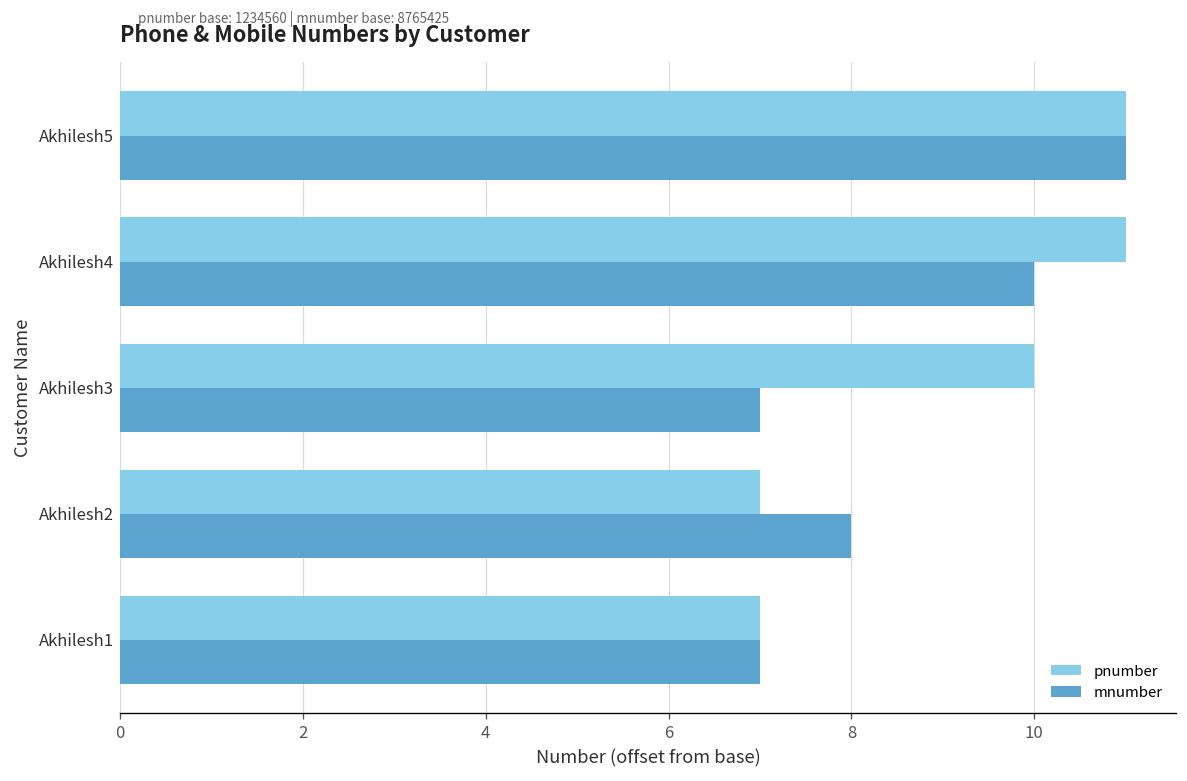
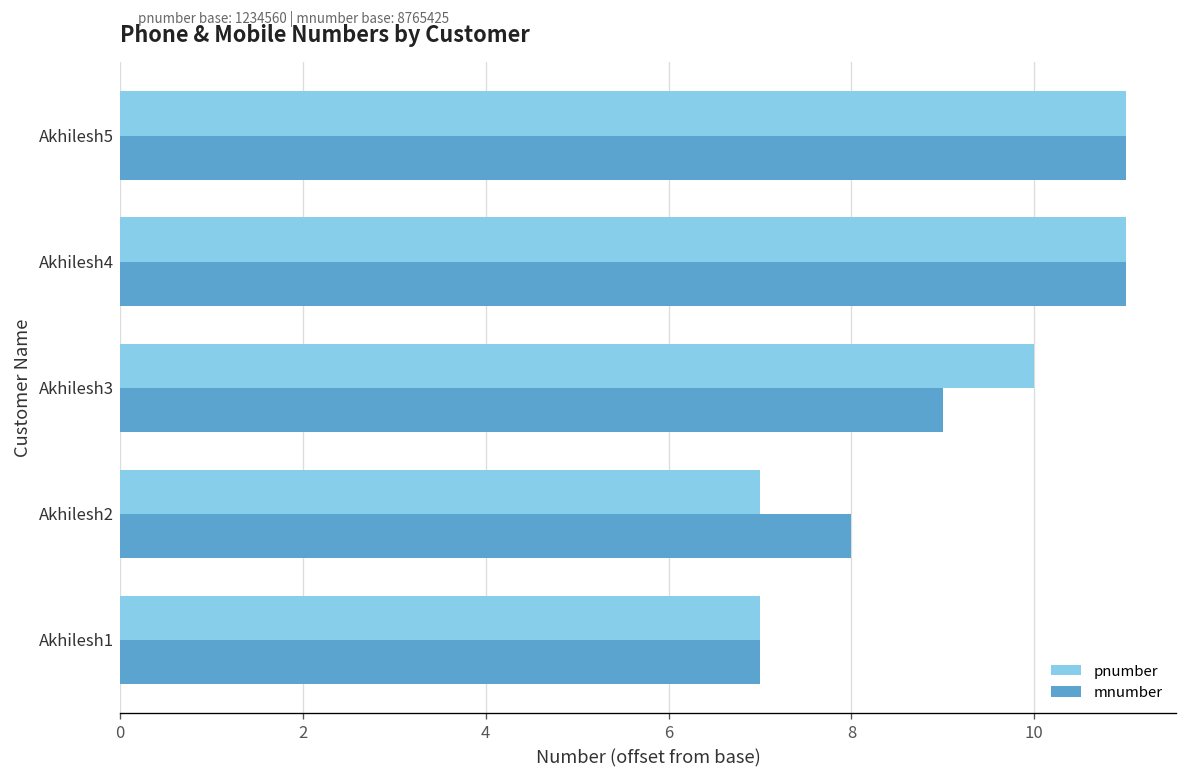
mnumber, Akhilesh4: 10.0 -> 11.0
mnumber, Akhilesh3: 7.0 -> 9.0
